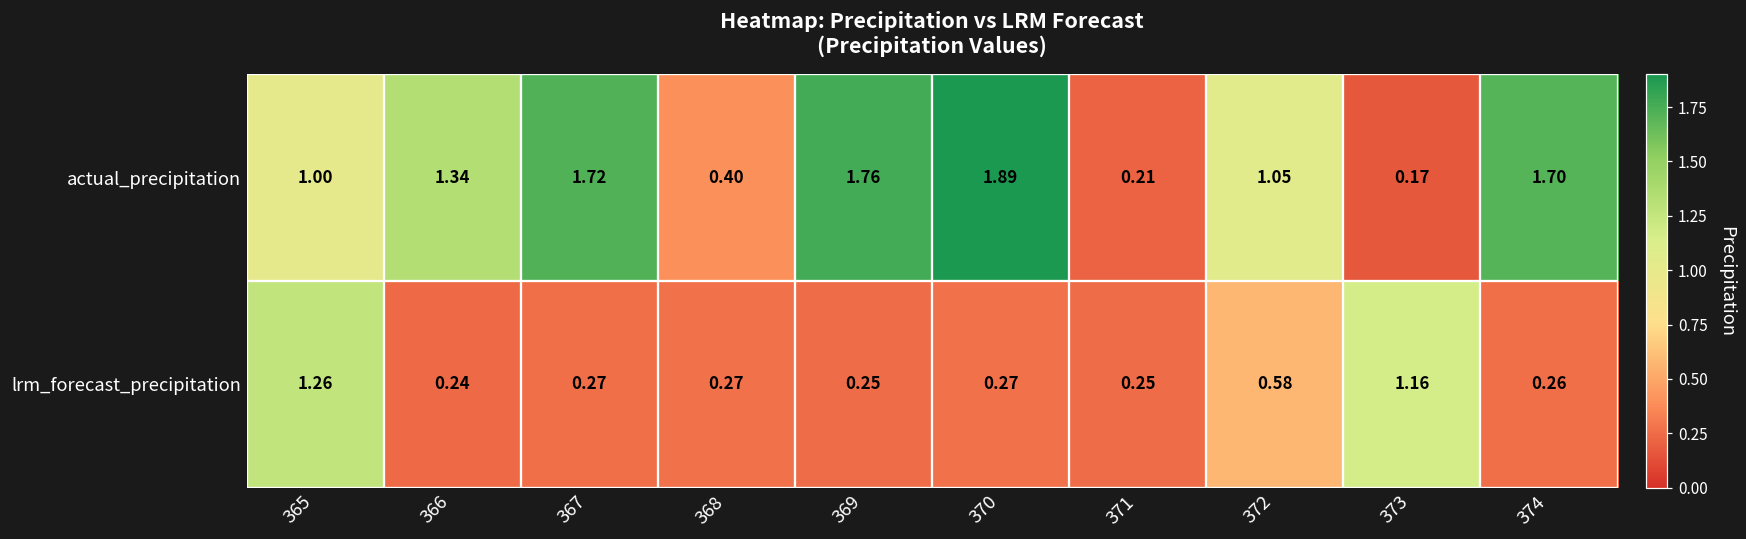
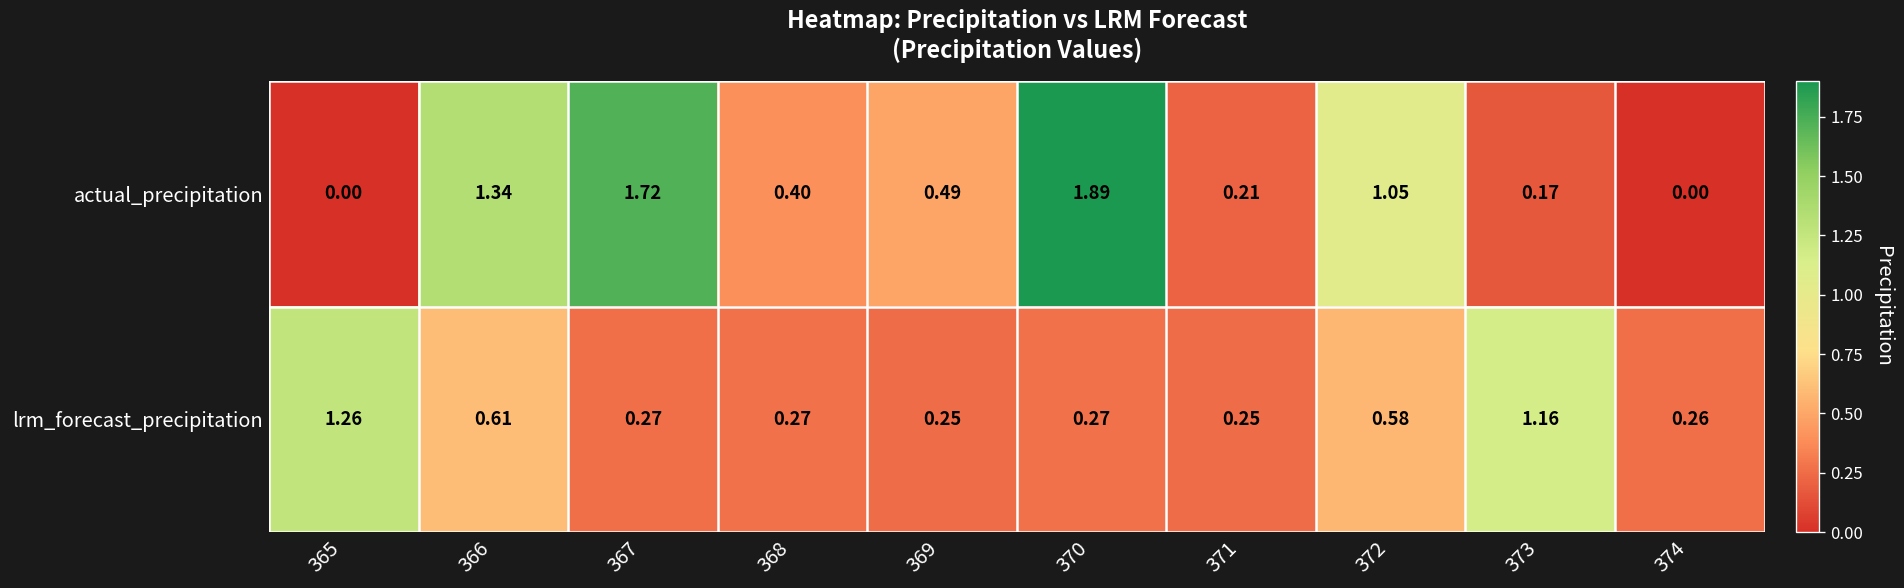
actual_precipitation, 365: 1.00 -> 0.00
actual_precipitation, 369: 1.76 -> 0.49
actual_precipitation, 374: 1.70 -> 0.00
lrm_forecast_precipitation, 366: 0.24 -> 0.61
